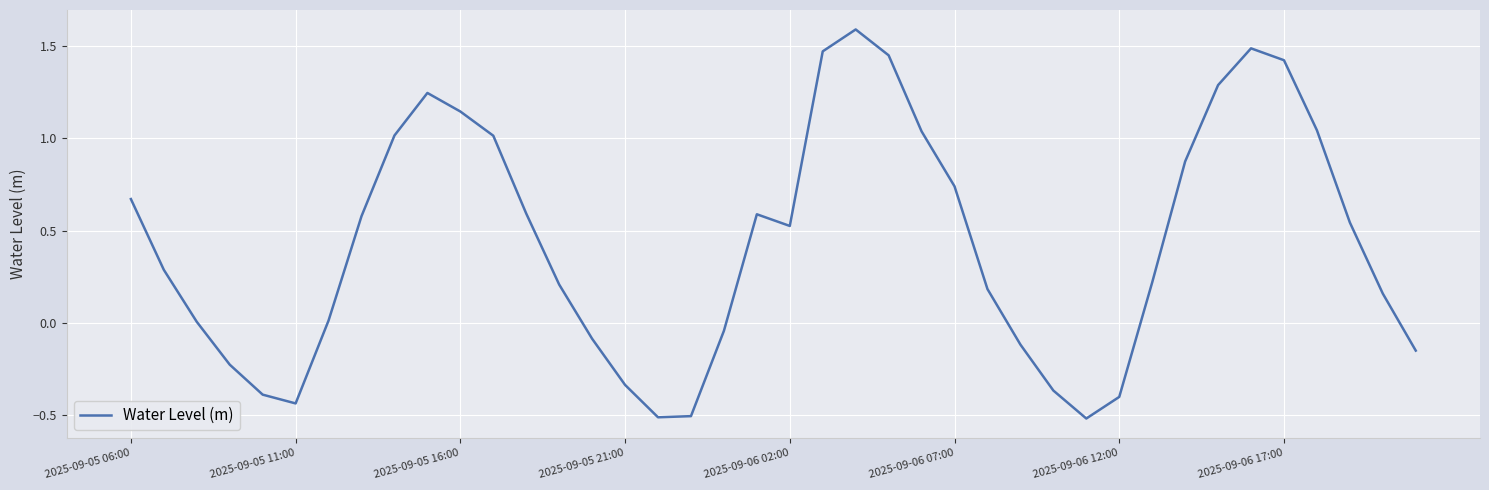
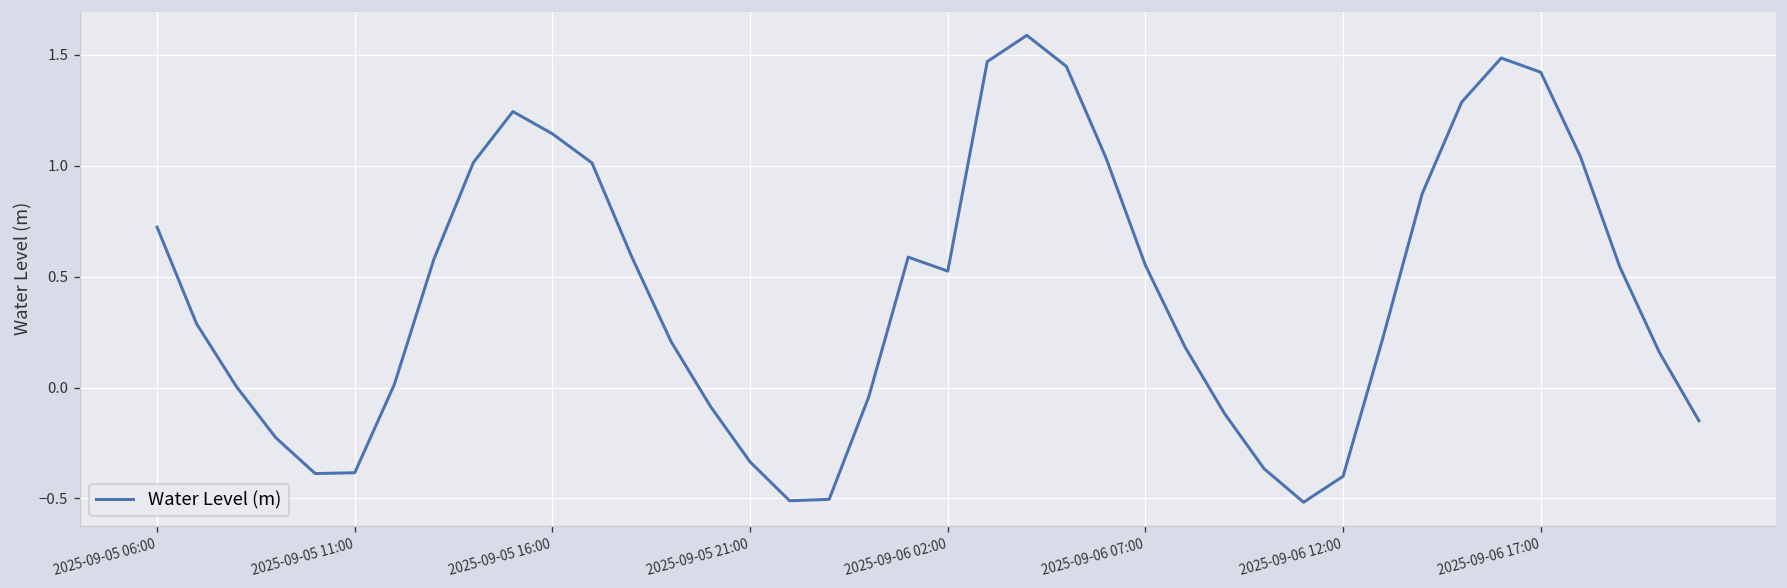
2025-09-05 06:00: 0.67 -> 0.72
2025-09-05 11:00: -0.44 -> -0.38
2025-09-06 07:00: 0.74 -> 0.55
